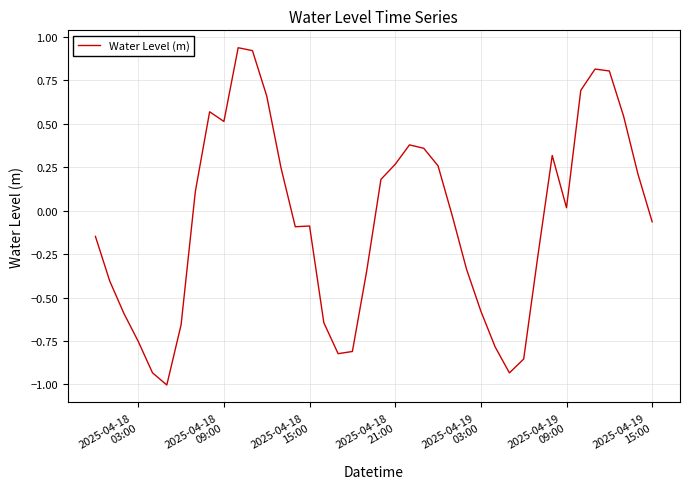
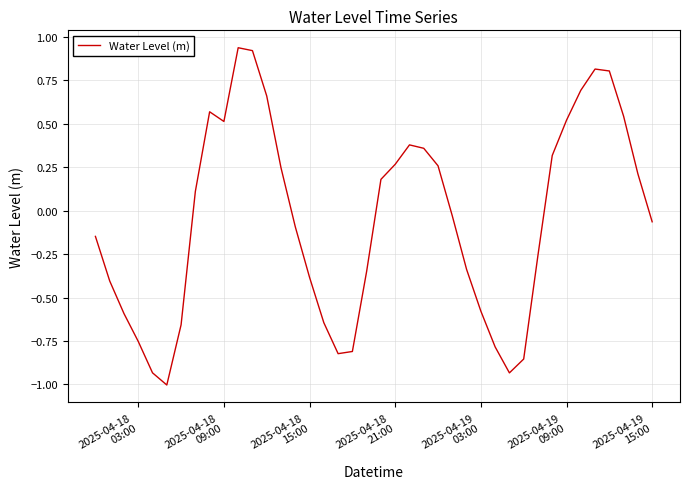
2025-04-18 15:00: -0.09 -> -0.38
2025-04-19 09:00: 0.02 -> 0.52
